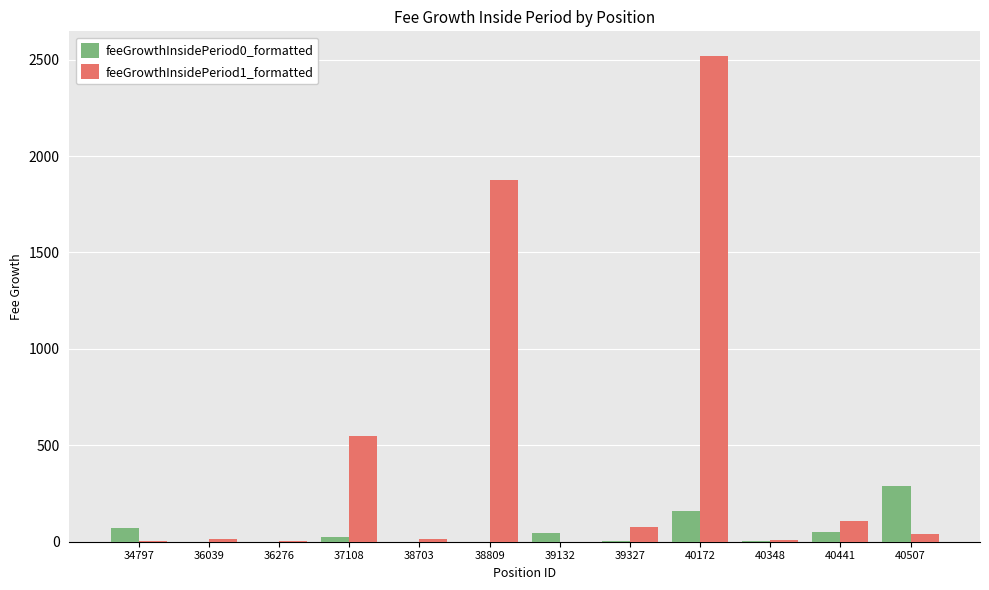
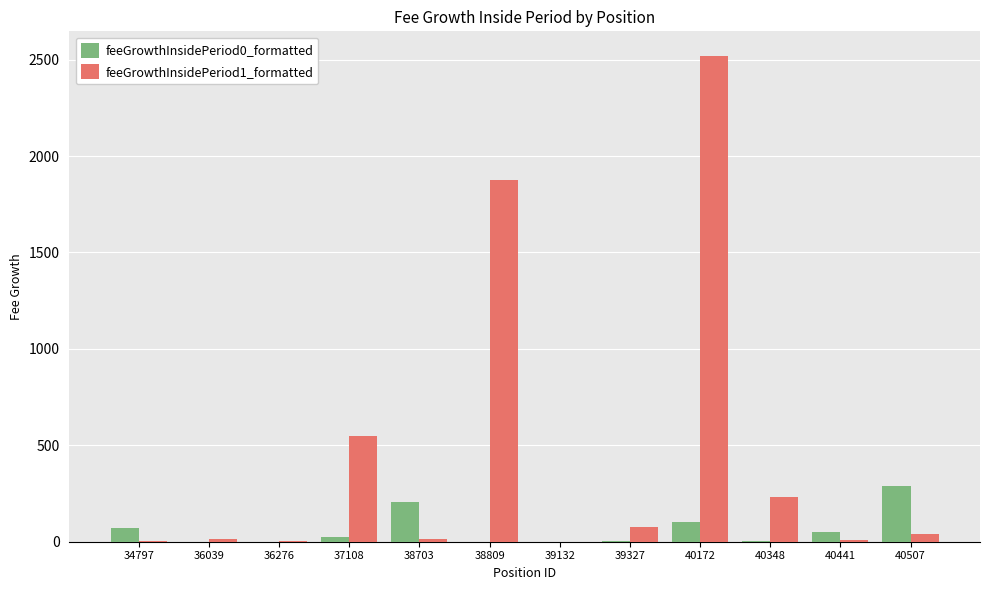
feeGrowthInsidePeriod0_formatted, 38703: 0 -> 210
feeGrowthInsidePeriod0_formatted, 39132: 40 -> 0
feeGrowthInsidePeriod0_formatted, 40172: 160 -> 100
feeGrowthInsidePeriod1_formatted, 40348: 10 -> 230
feeGrowthInsidePeriod1_formatted, 40441: 110 -> 10
